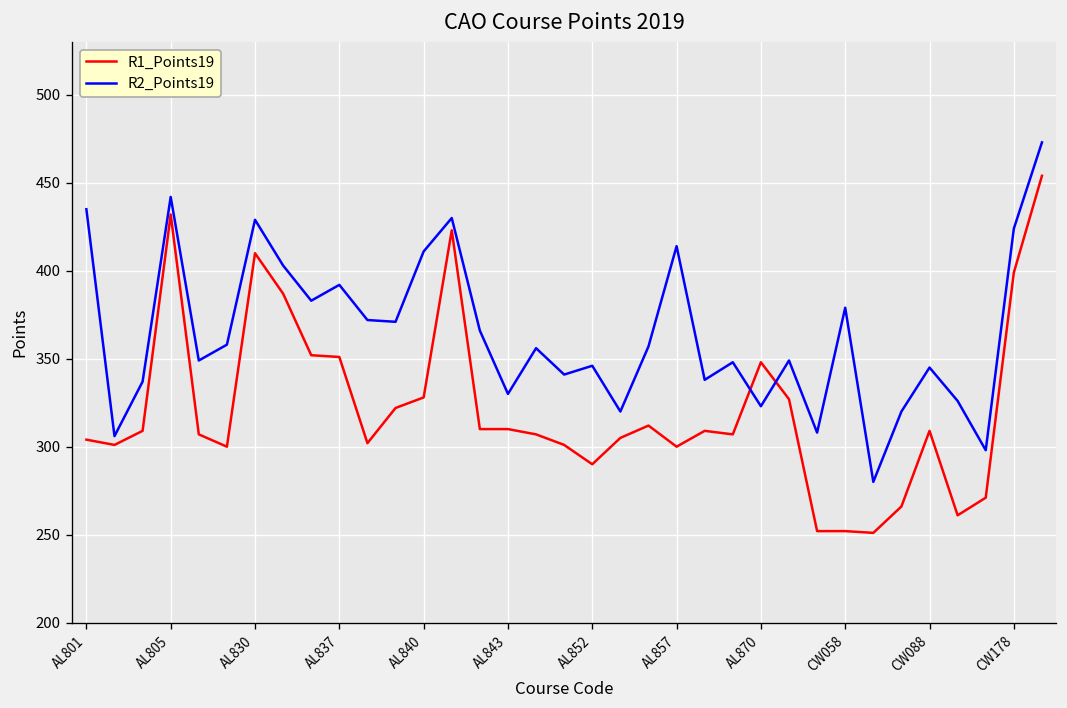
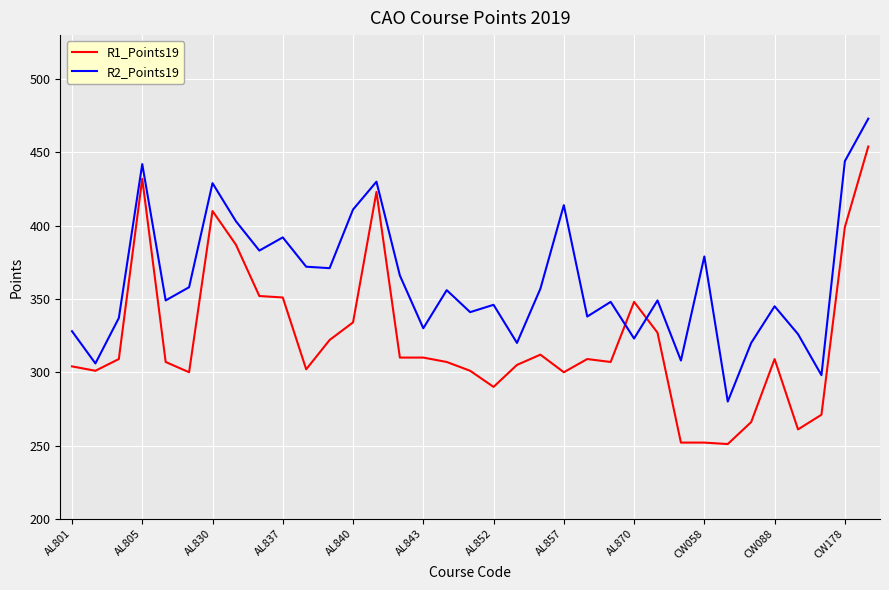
R2_Points19, AL801: 435 -> 328
R1_Points19, AL840: 328 -> 334
R2_Points19, CW178: 424 -> 444
